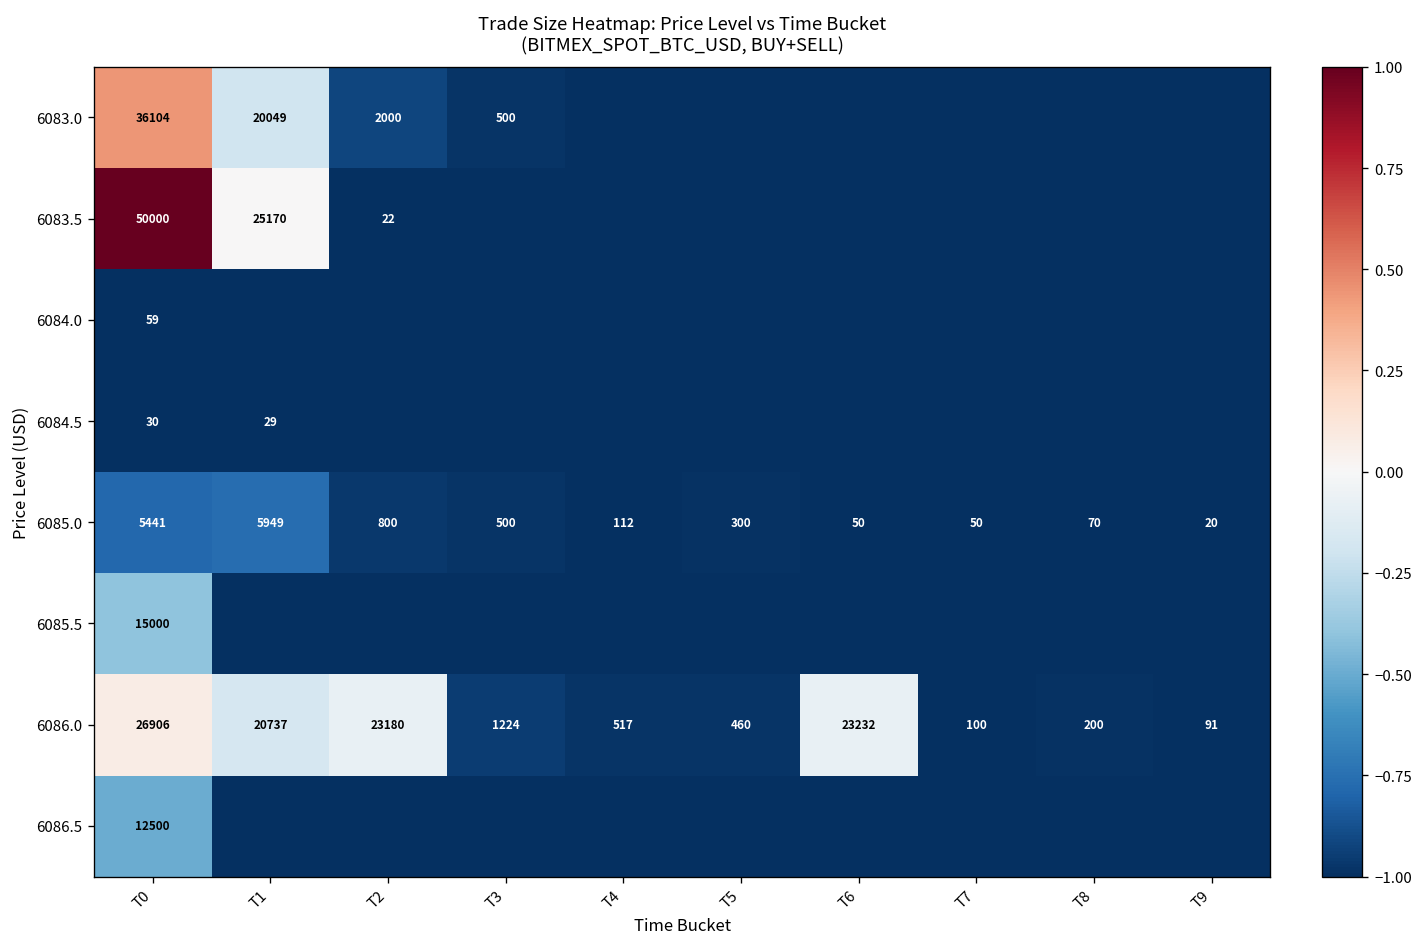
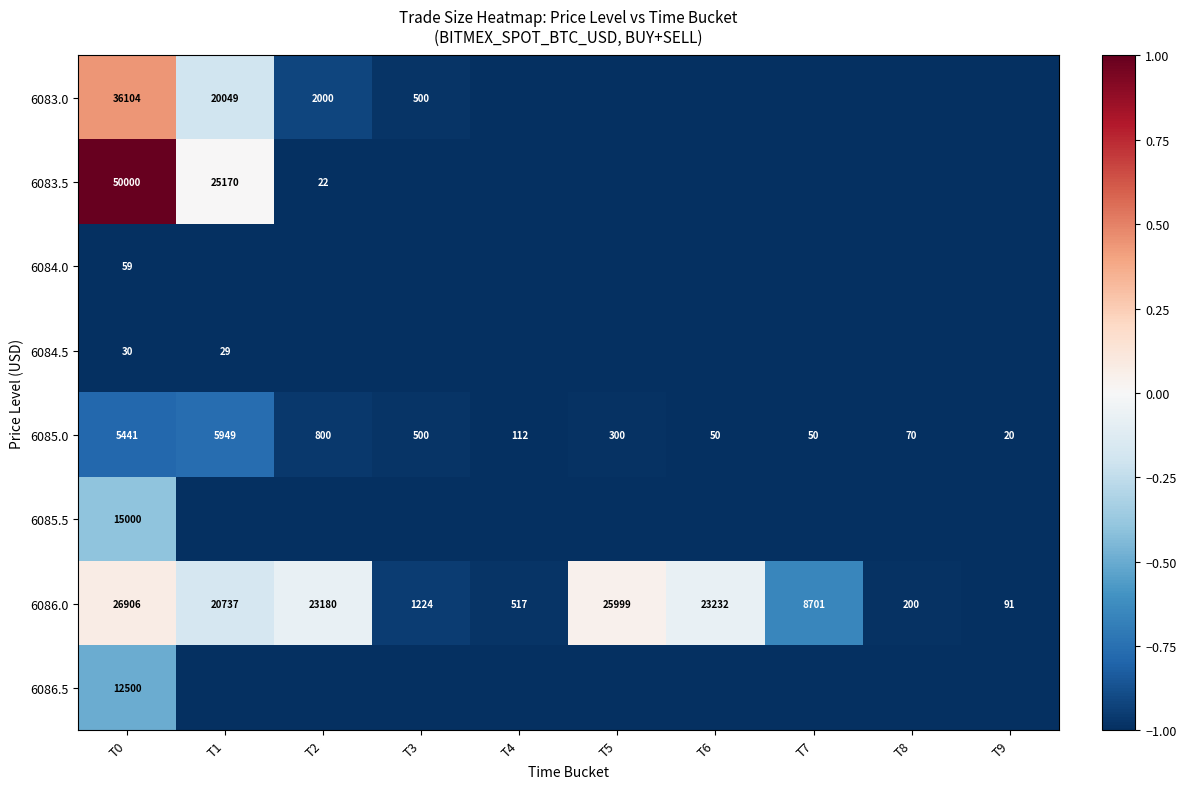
6086.0, T5: 460 -> 25999
6086.0, T7: 100 -> 8701
